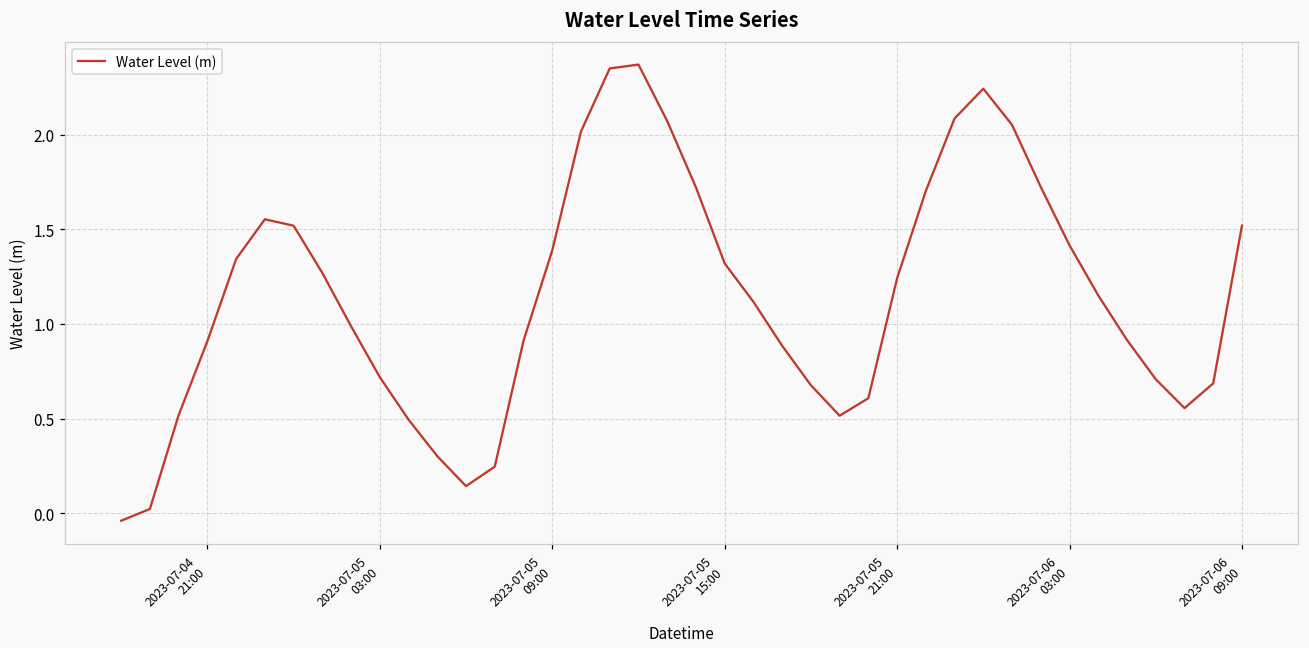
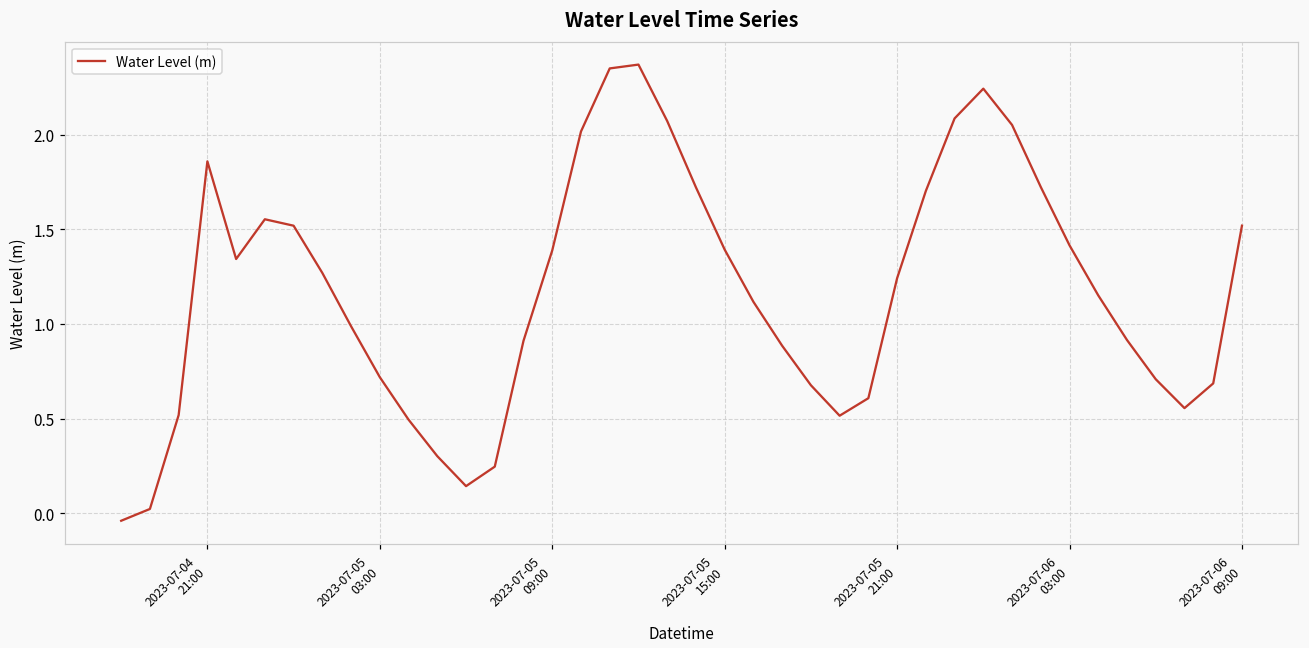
2023-07-04 21:00: 0.91 -> 1.86
2023-07-05 15:00: 1.32 -> 1.39
